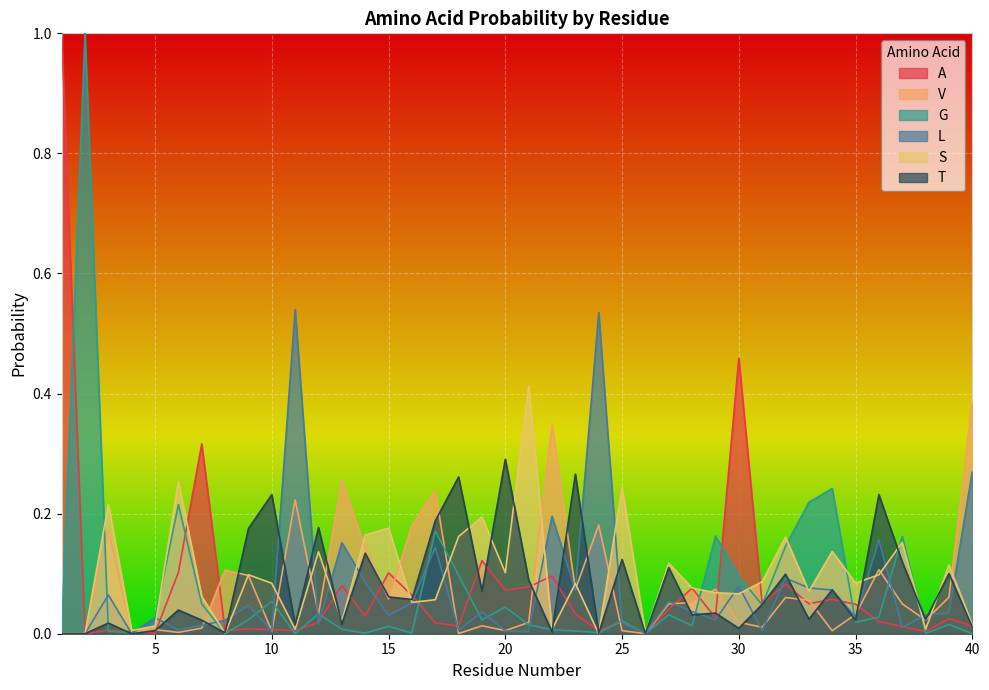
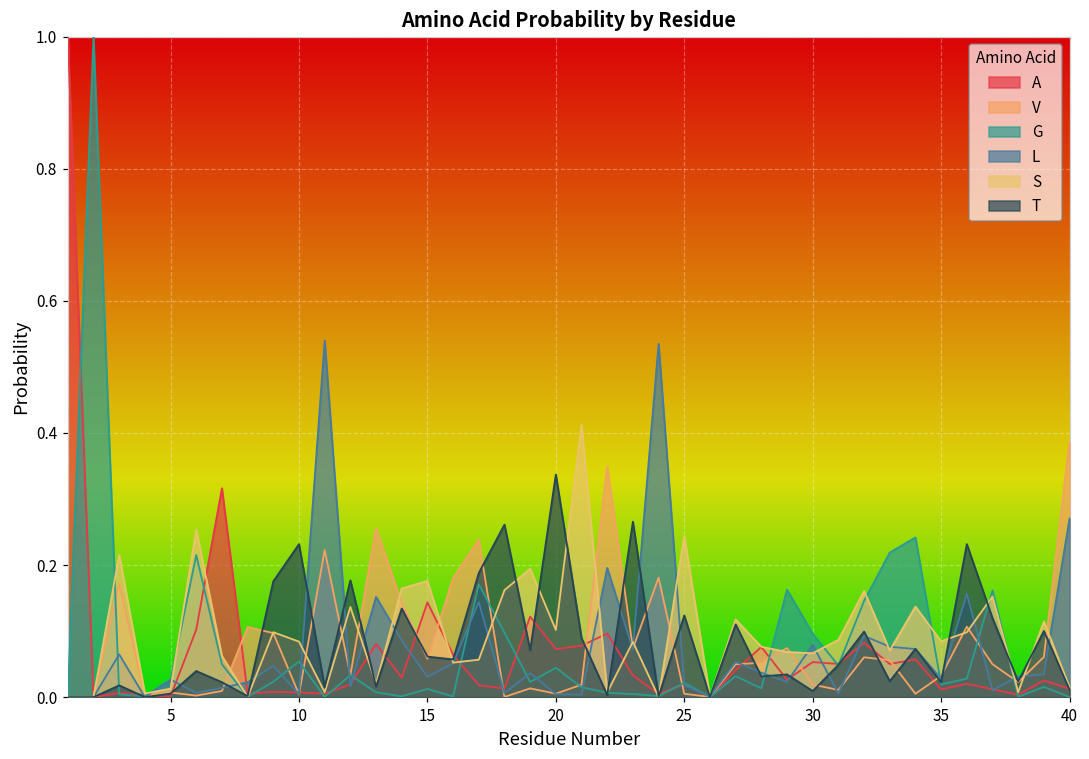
A, 15: 0.10 -> 0.14
T, 20: 0.29 -> 0.34
A, 30: 0.46 -> 0.05
A, 35: 0.05 -> 0.01
